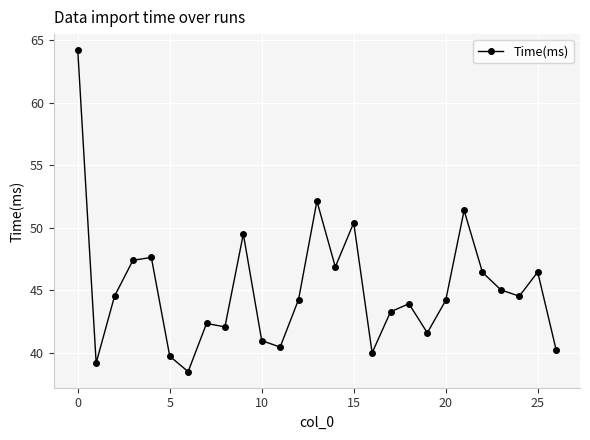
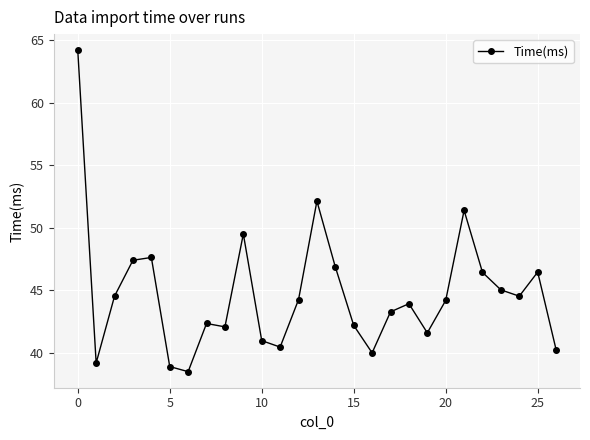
5: 39.7 -> 38.9
15: 50.4 -> 42.2
